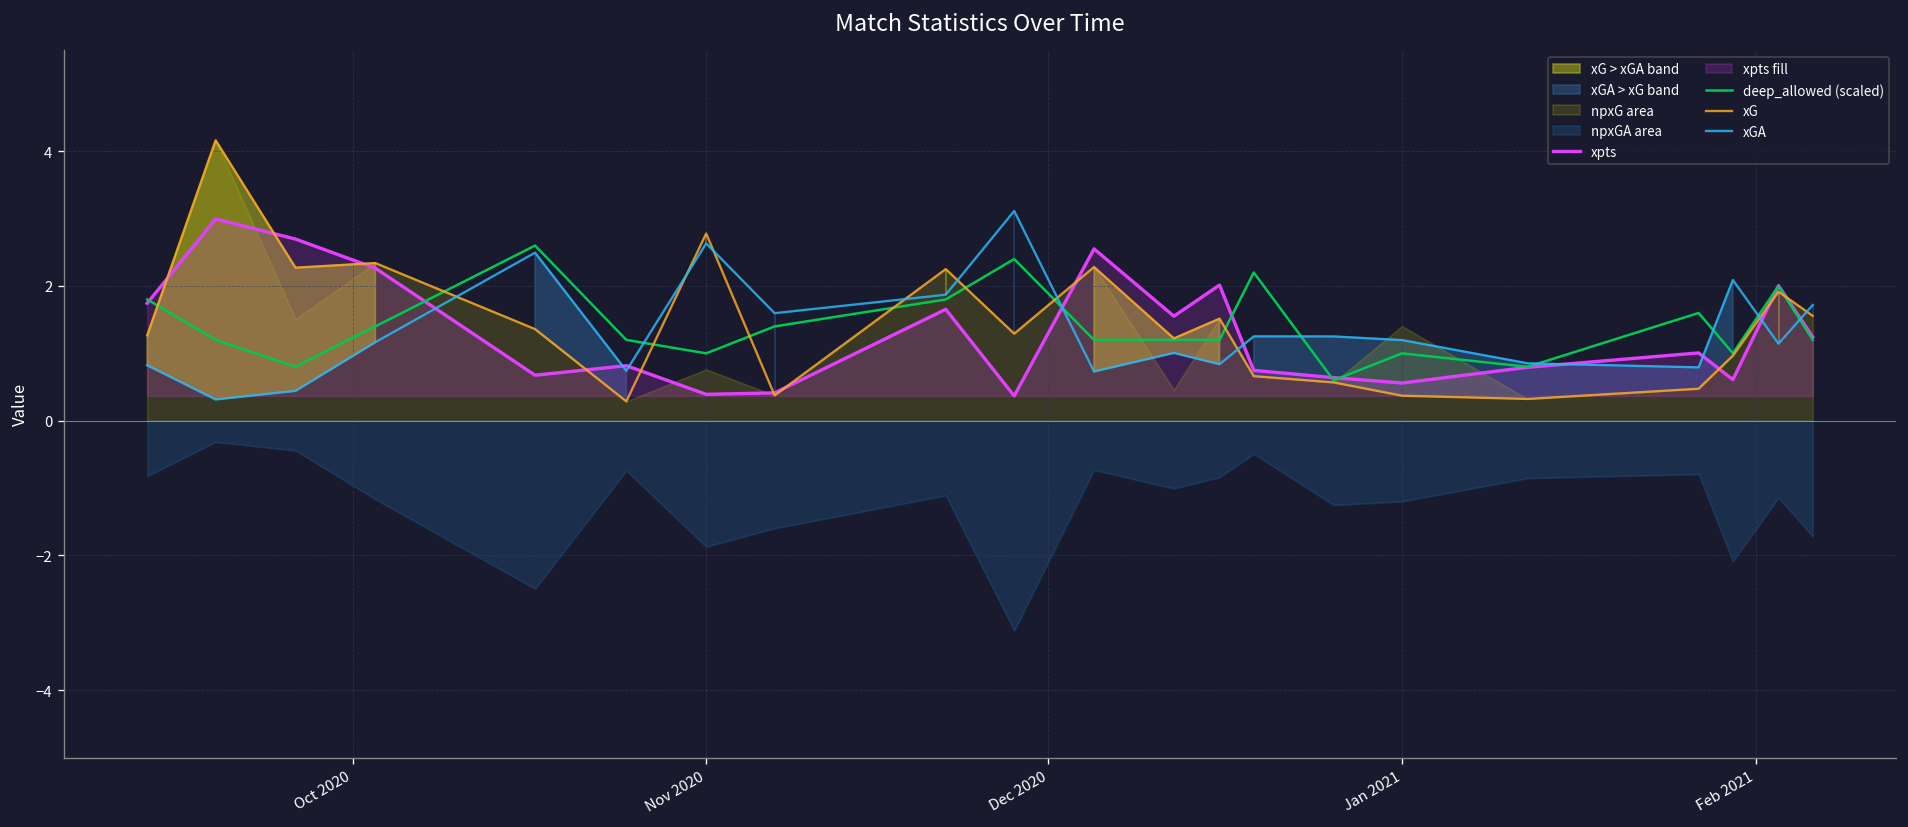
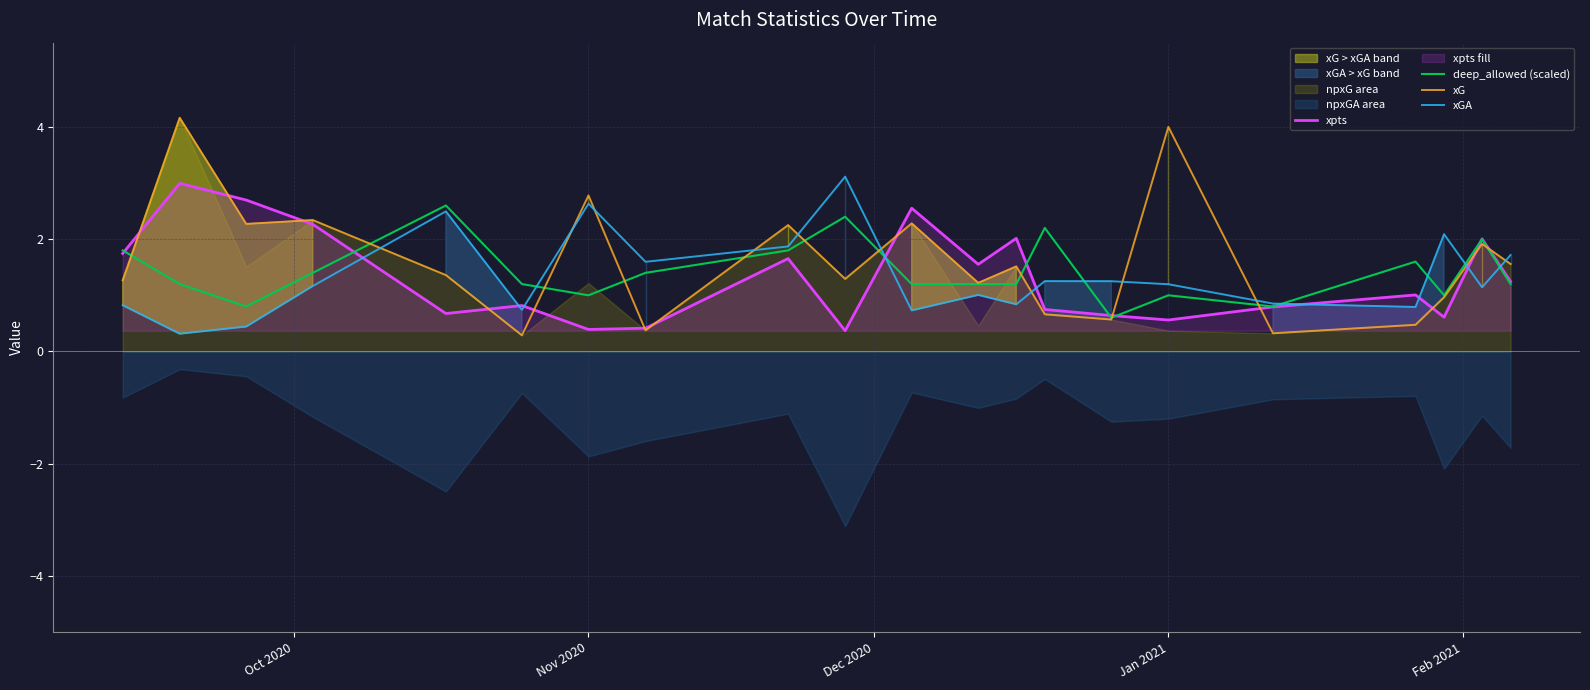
npxG area, Nov 2020: 0.8 -> 1.2
xG, Jan 2021: 0.4 -> 4.0
npxG area, Jan 2021: 1.4 -> 0.4
